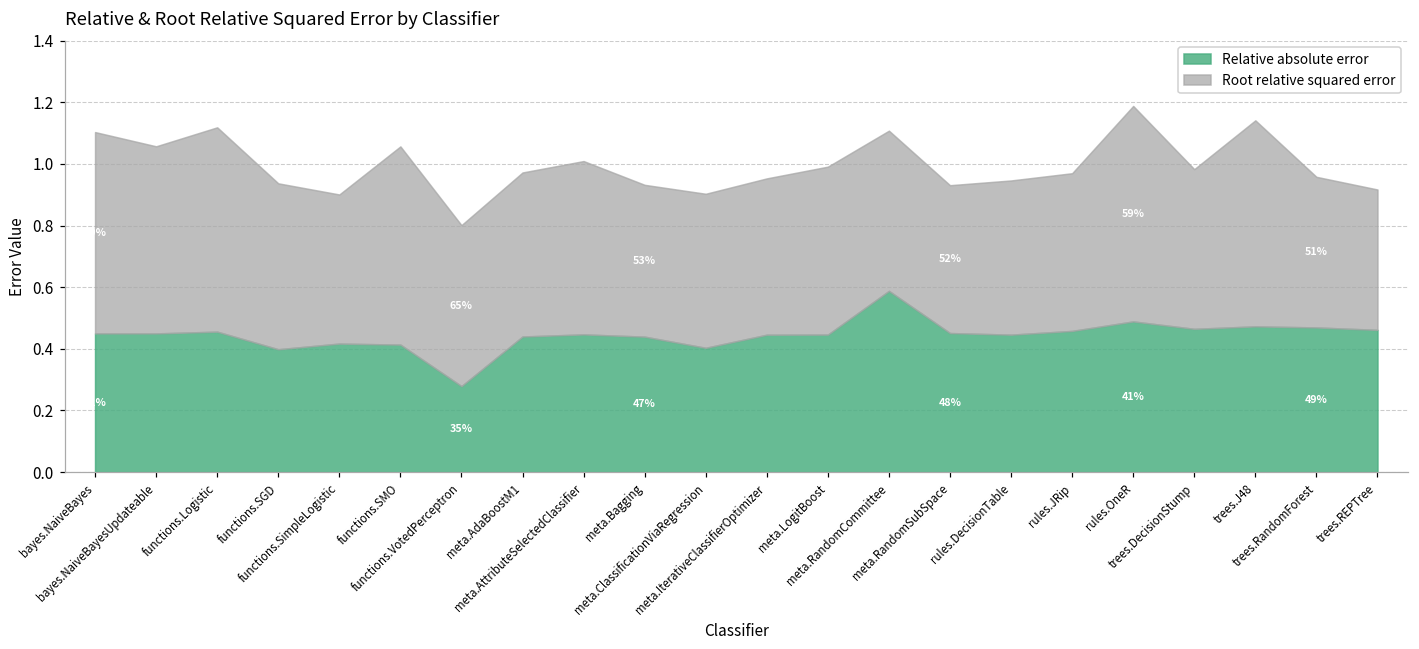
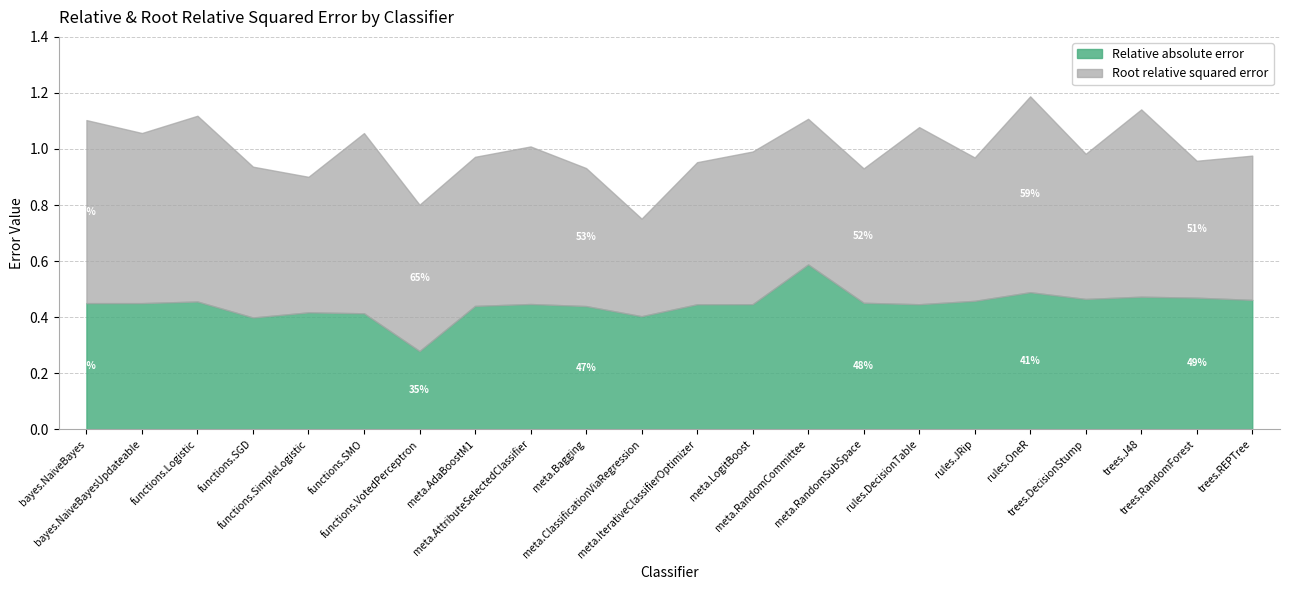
Root relative squared error, meta.ClassificationViaRegression: 0.50 -> 0.35
Root relative squared error, rules.DecisionTable: 0.50 -> 0.63
Root relative squared error, trees.REPTree: 0.46 -> 0.51
